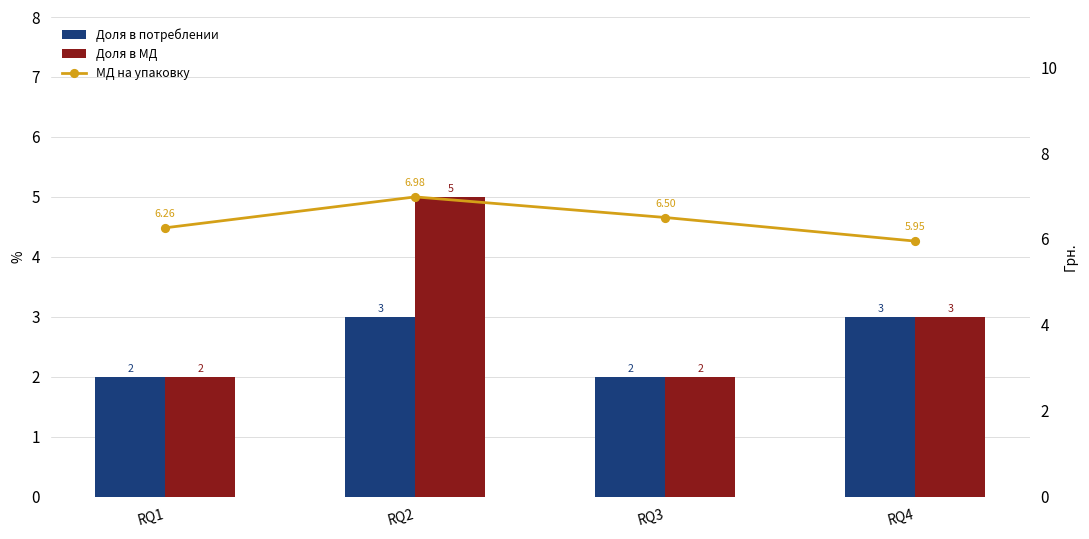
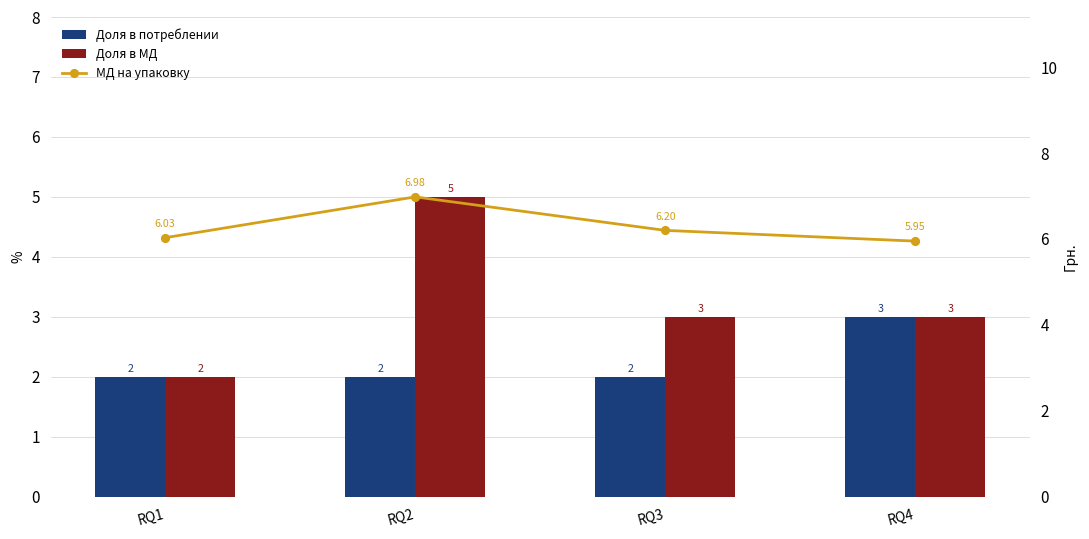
Доля в потреблении, RQ2: 3 -> 2
Доля в МД, RQ3: 2 -> 3
МД на упаковку, RQ1: 6.26 -> 6.03
МД на упаковку, RQ3: 6.50 -> 6.20
